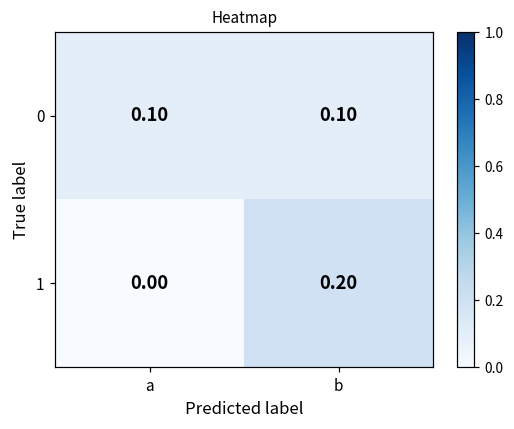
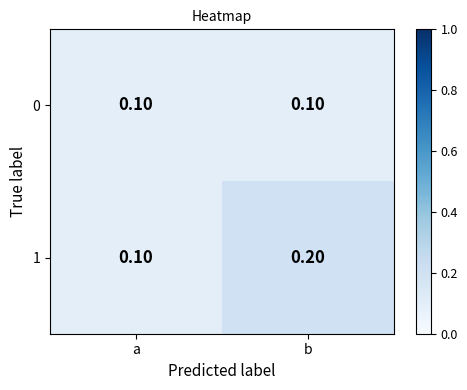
1, a: 0.00 -> 0.10
